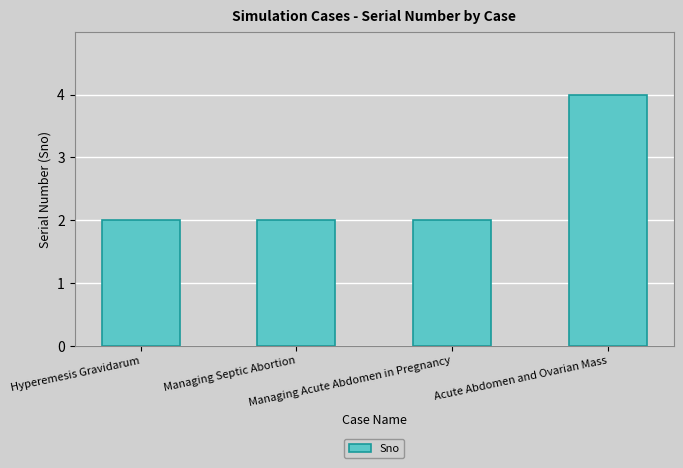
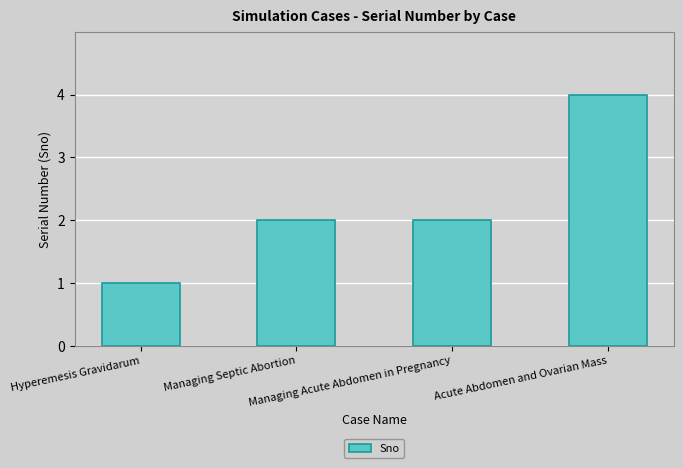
Hyperemesis Gravidarum: 2 -> 1
